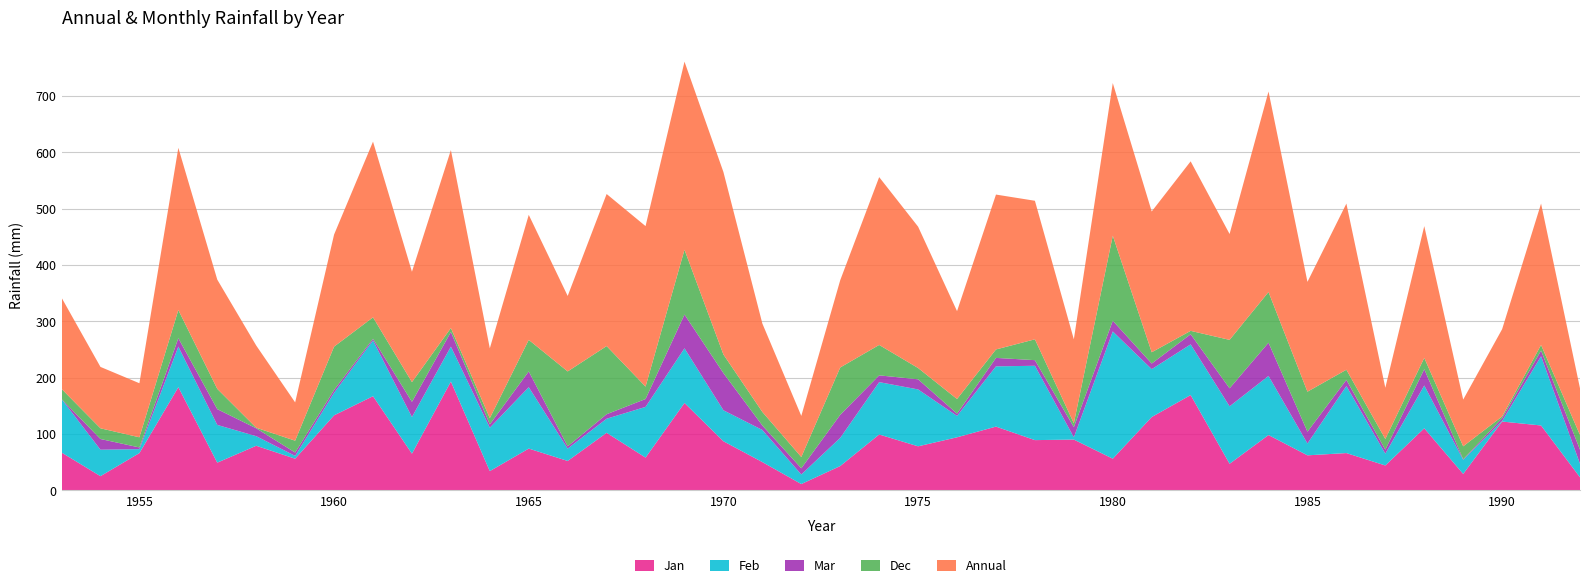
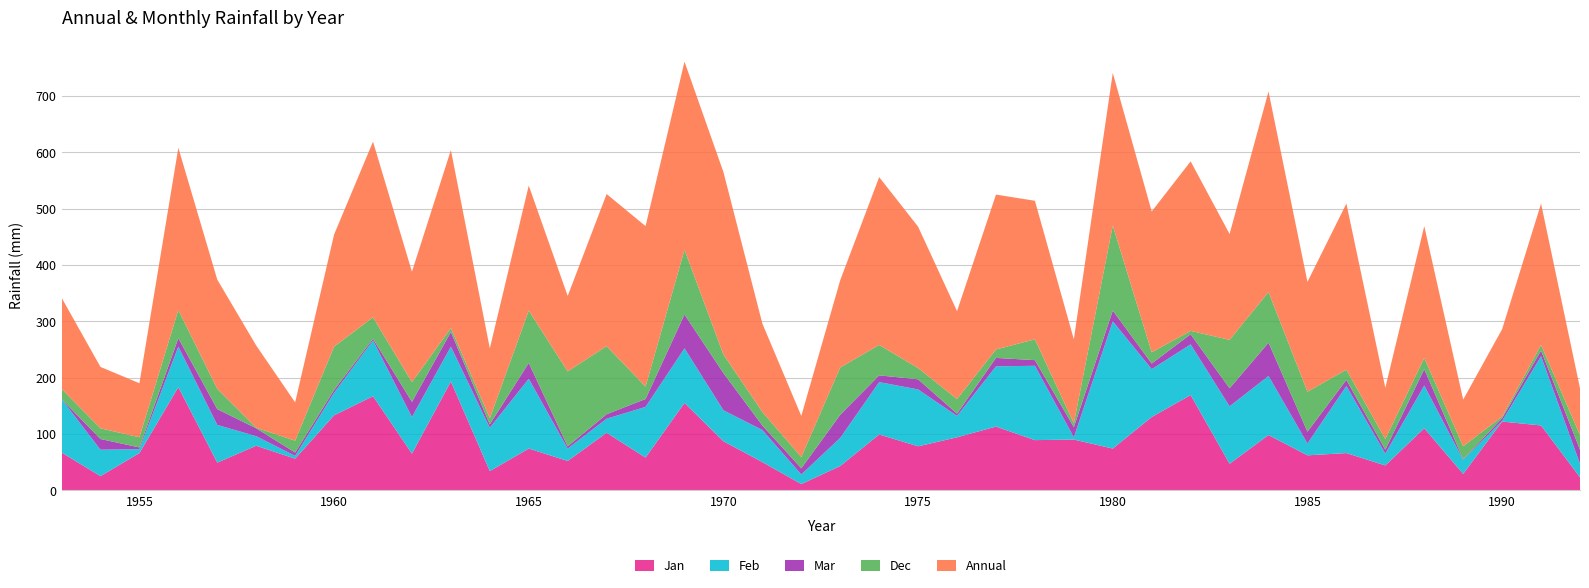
Feb, 1965: 110 -> 120
Dec, 1965: 60 -> 90
Jan, 1980: 60 -> 70
